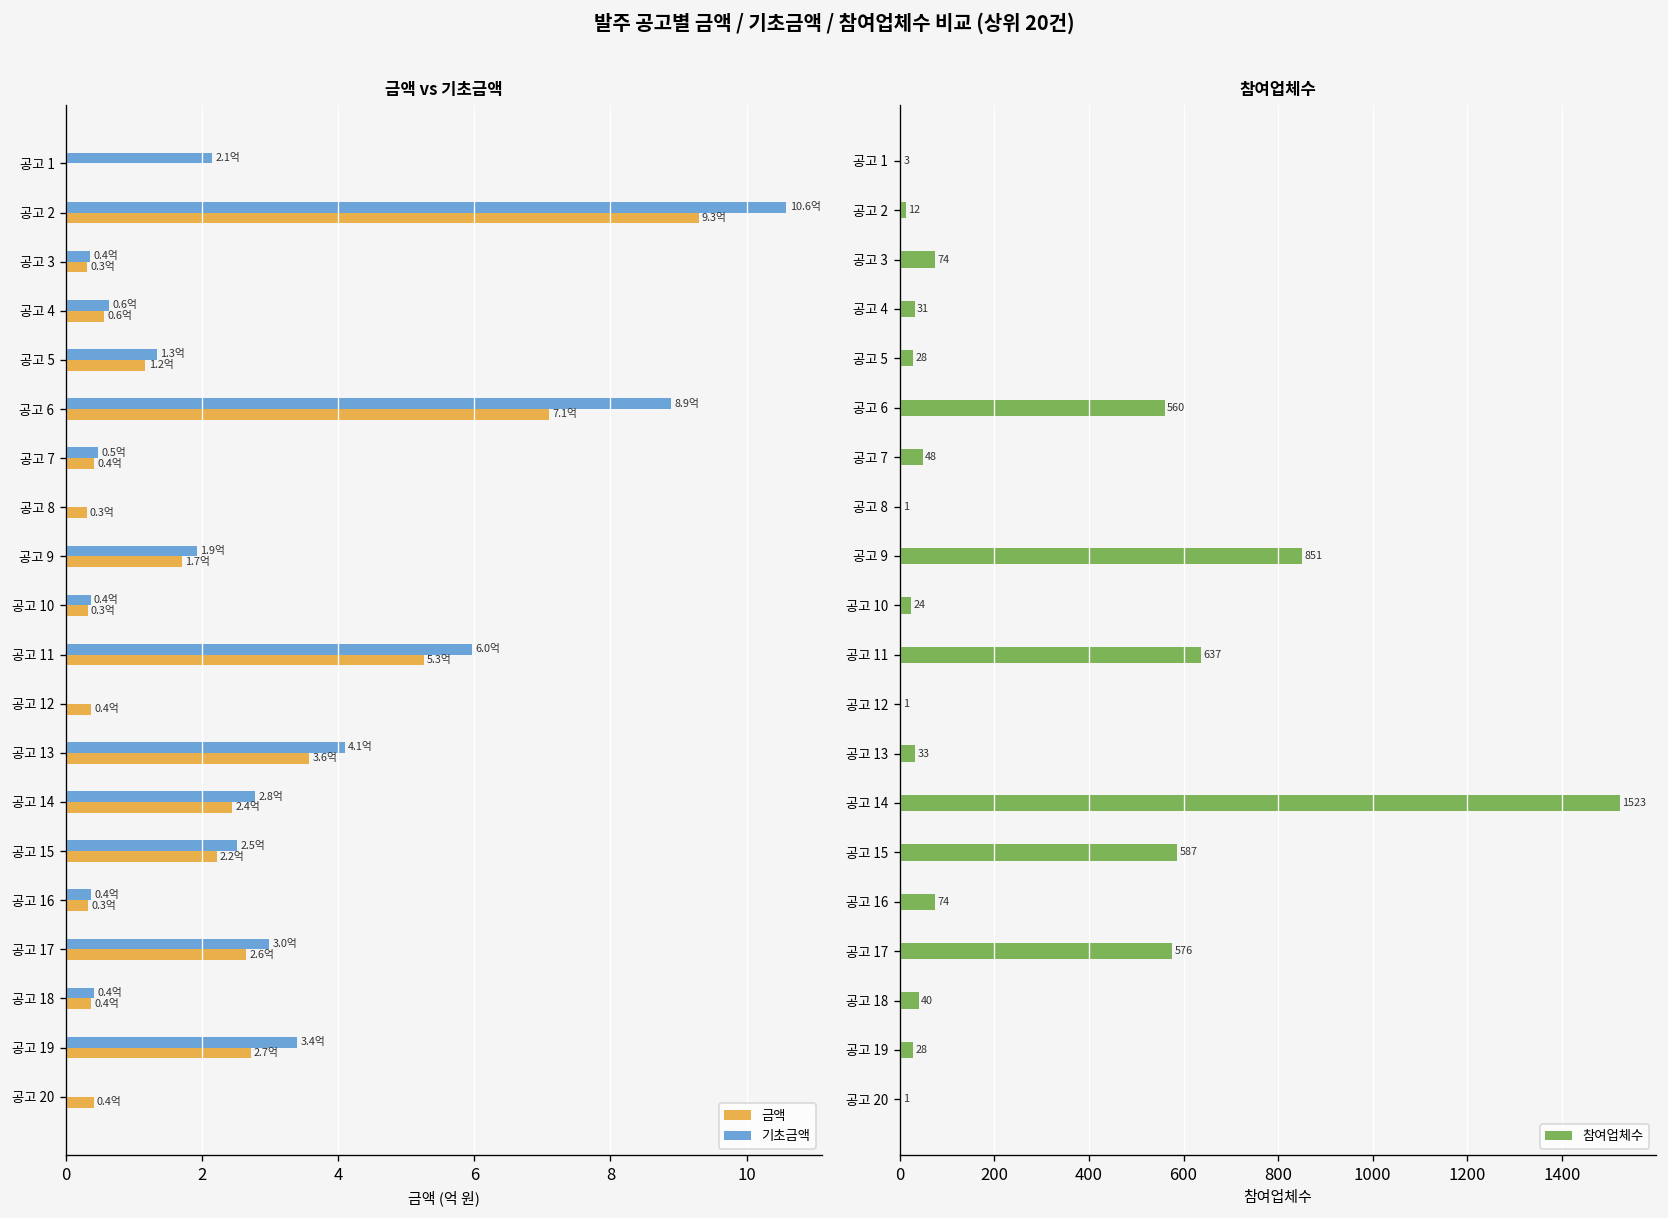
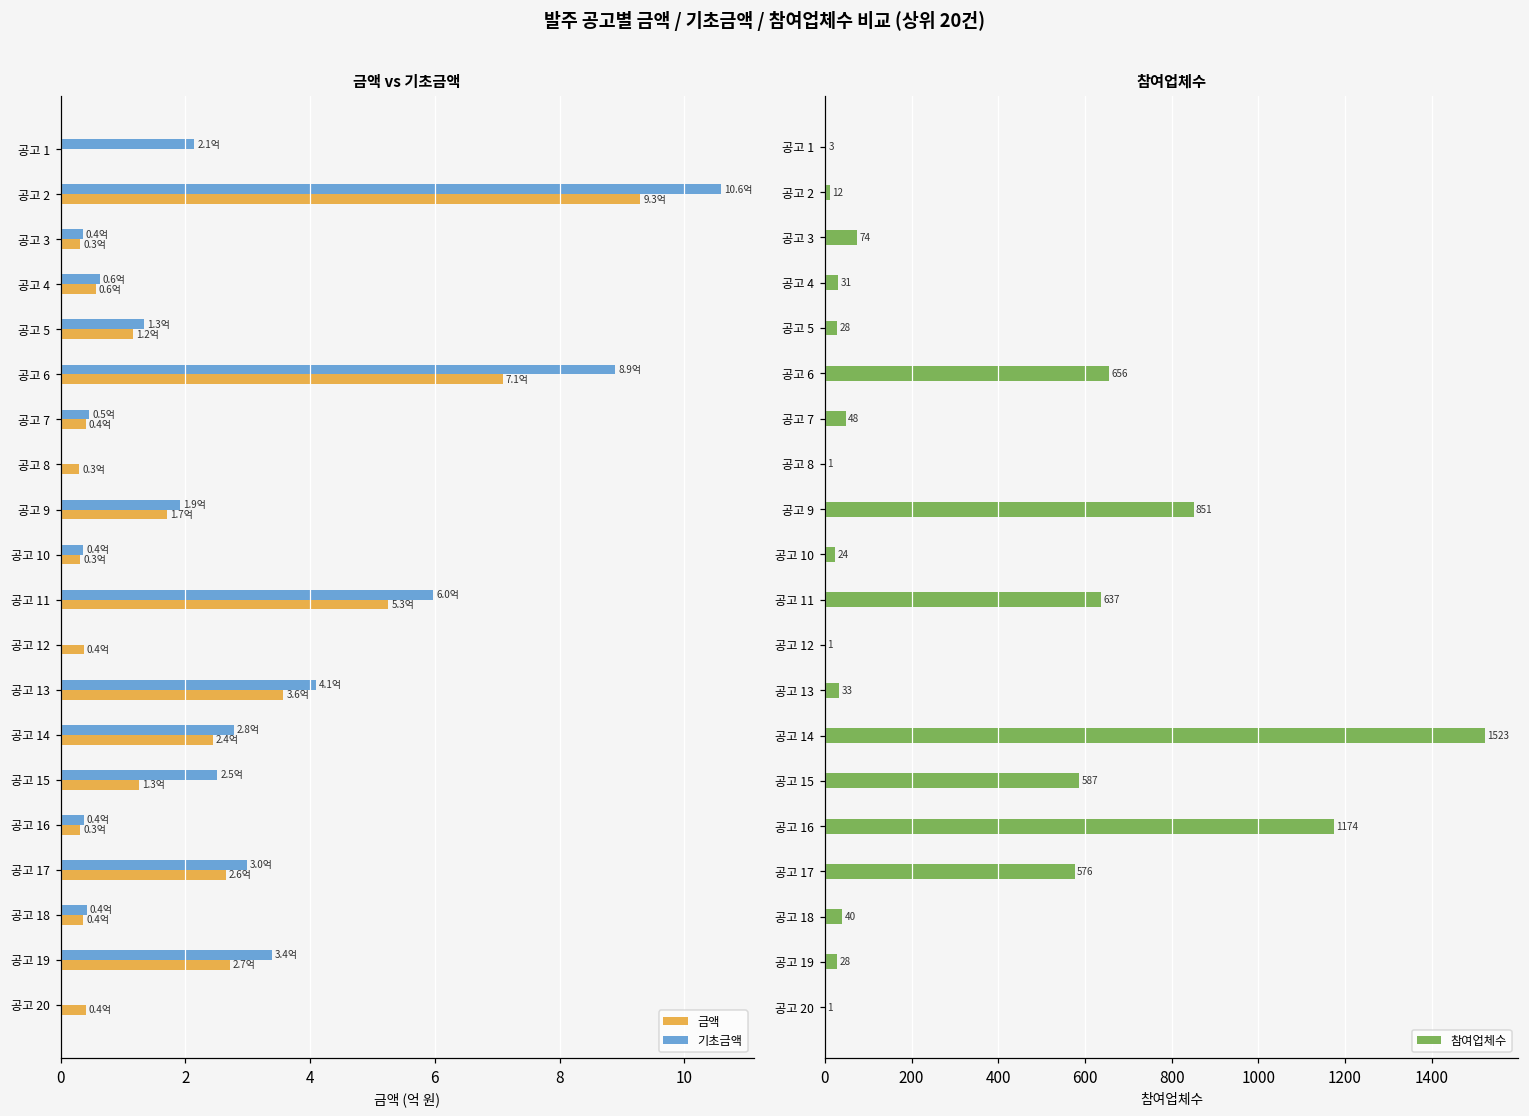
금액 vs 기초금액, 금액, 공고 15: 2.2억 -> 1.3억
참여업체수, 공고 6: 560 -> 656
참여업체수, 공고 16: 74 -> 1174
